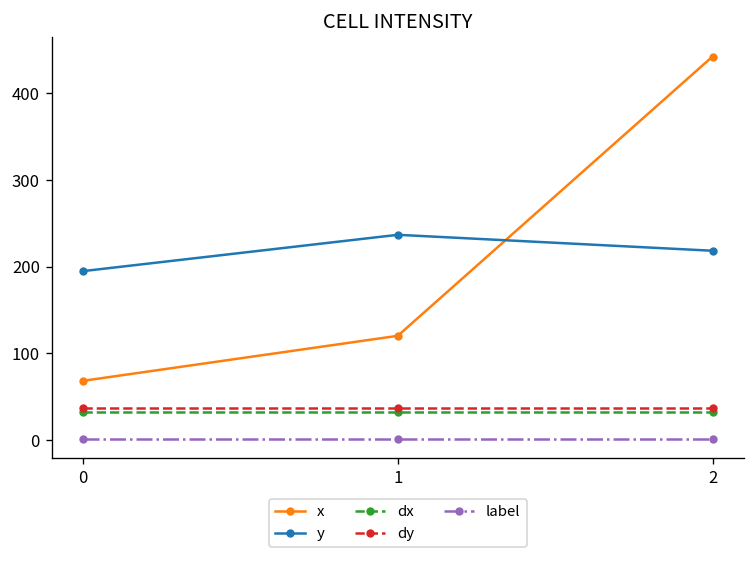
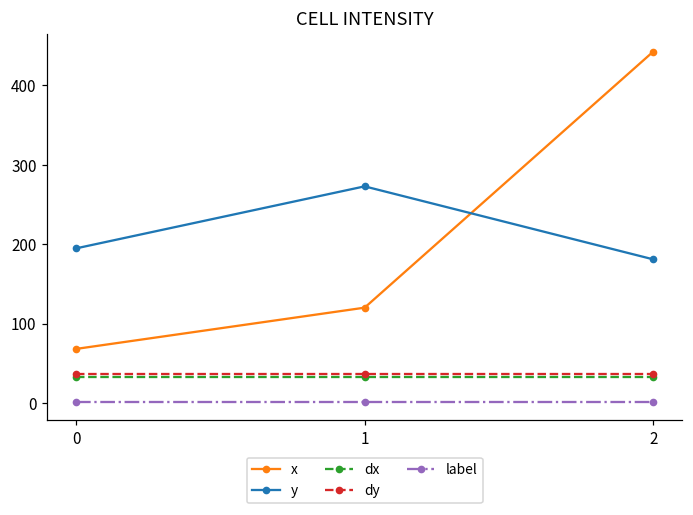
y, 1: 240 -> 270
y, 2: 220 -> 180
